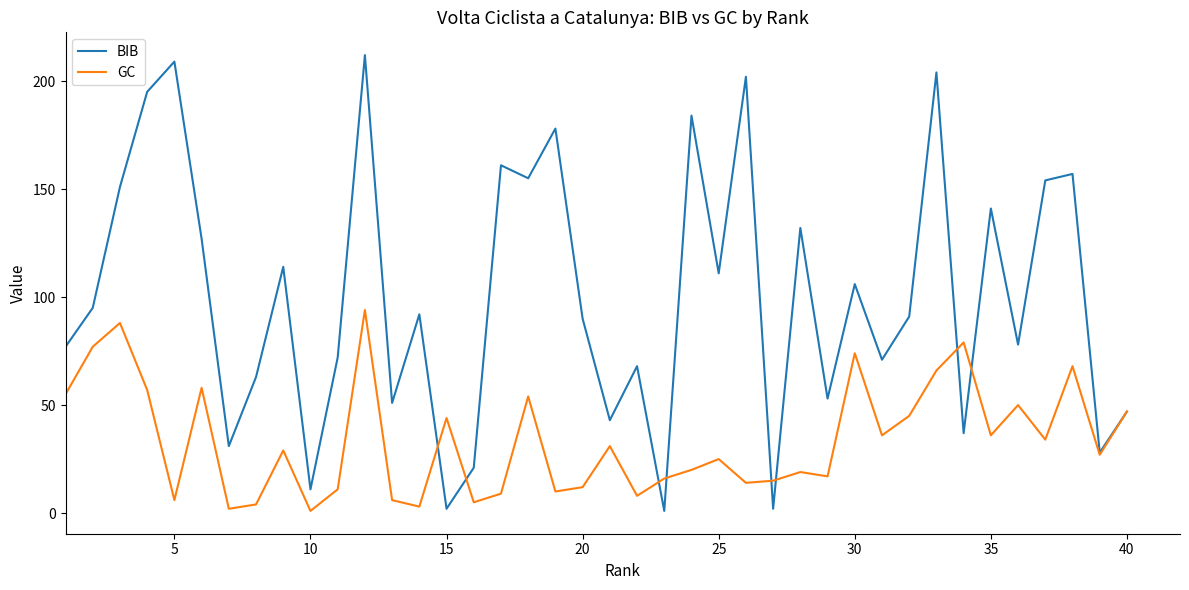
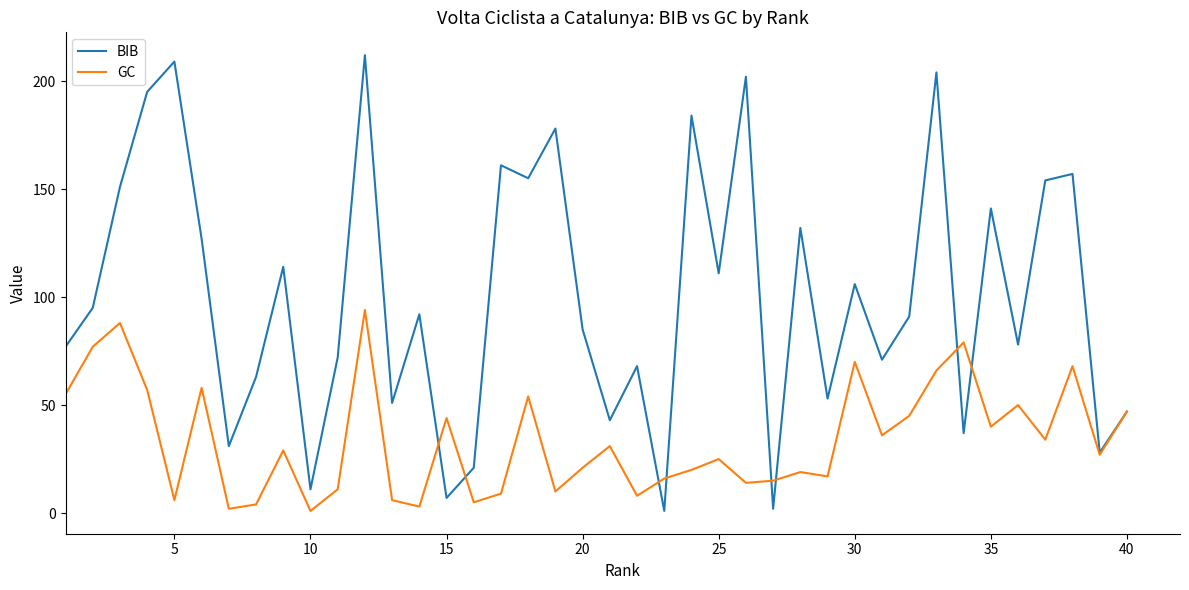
BIB, 15: 2 -> 7
BIB, 20: 90 -> 85
GC, 20: 12 -> 21
GC, 30: 74 -> 70
GC, 35: 36 -> 40
